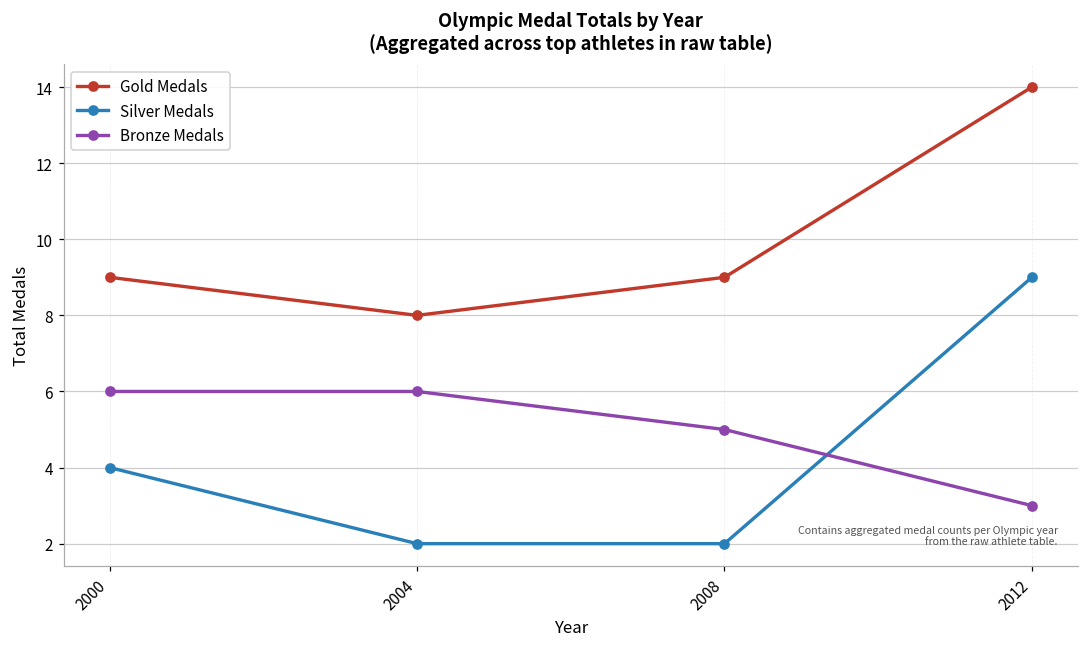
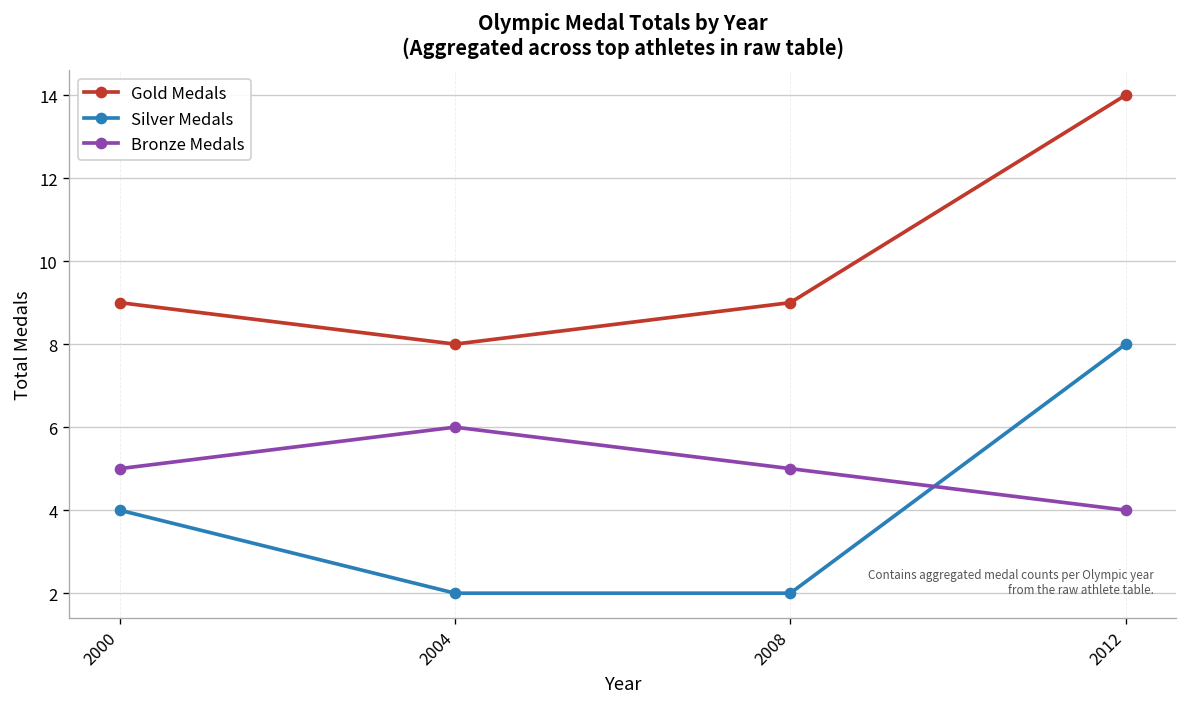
Bronze Medals, 2000: 6 -> 5
Silver Medals, 2012: 9 -> 8
Bronze Medals, 2012: 3 -> 4
